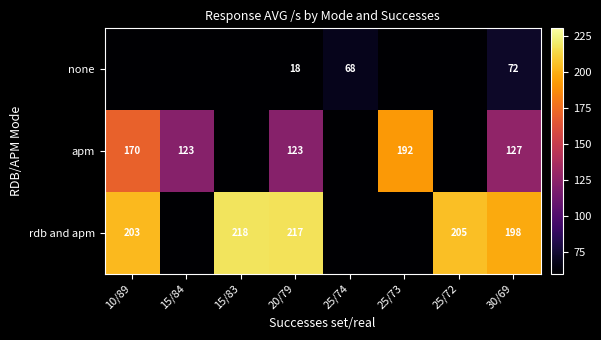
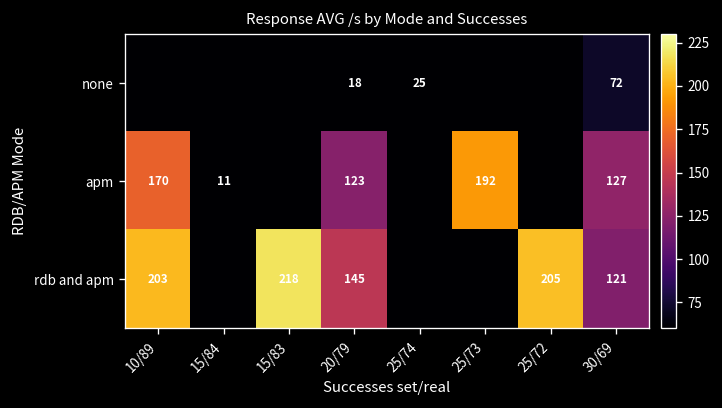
none, 25/74: 68 -> 25
apm, 15/84: 123 -> 11
rdb and apm, 20/79: 217 -> 145
rdb and apm, 30/69: 198 -> 121
